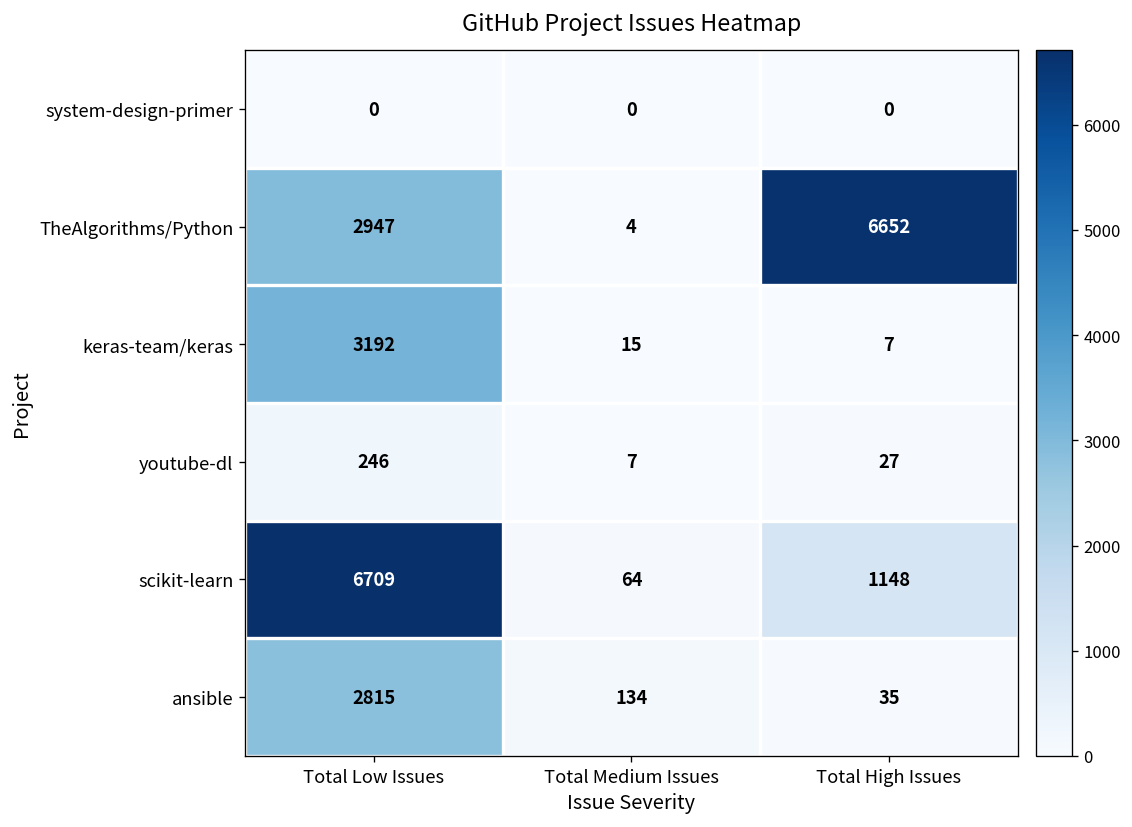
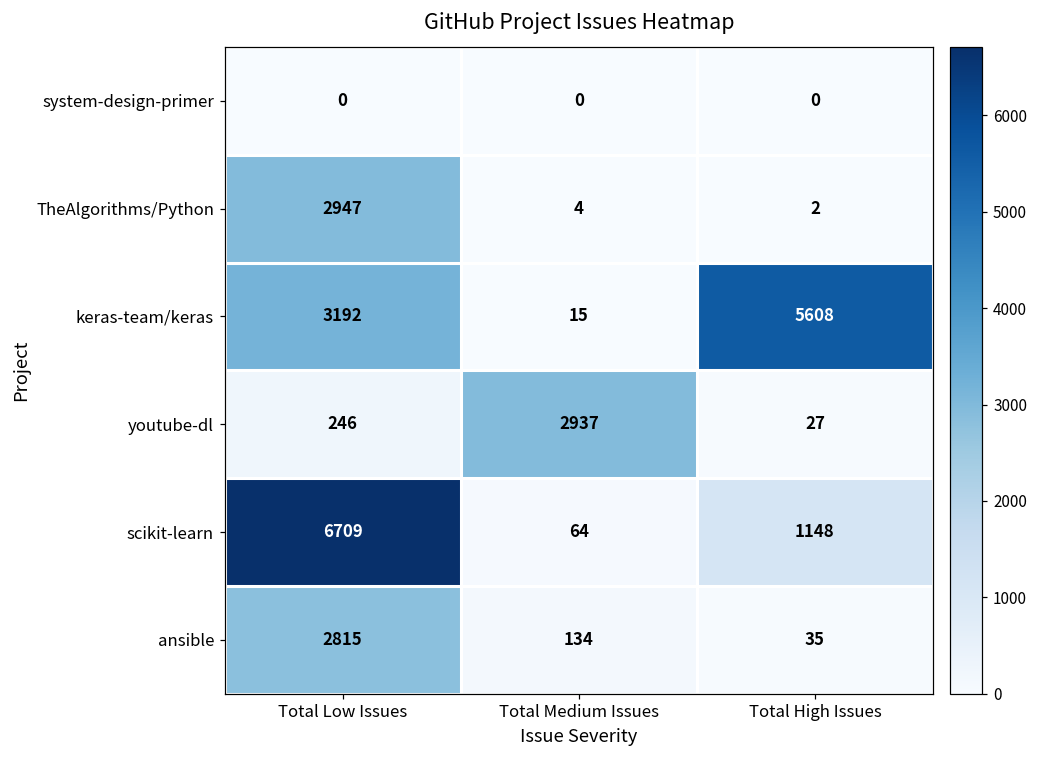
TheAlgorithms/Python, Total High Issues: 6652 -> 2
keras-team/keras, Total High Issues: 7 -> 5608
youtube-dl, Total Medium Issues: 7 -> 2937
